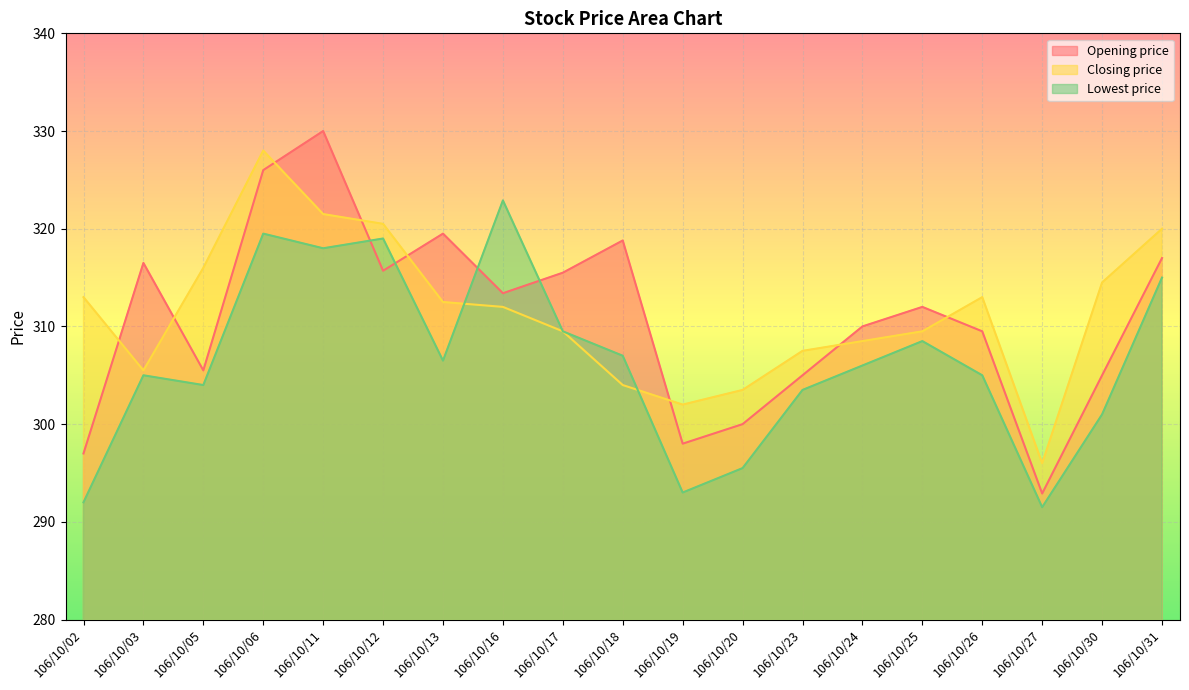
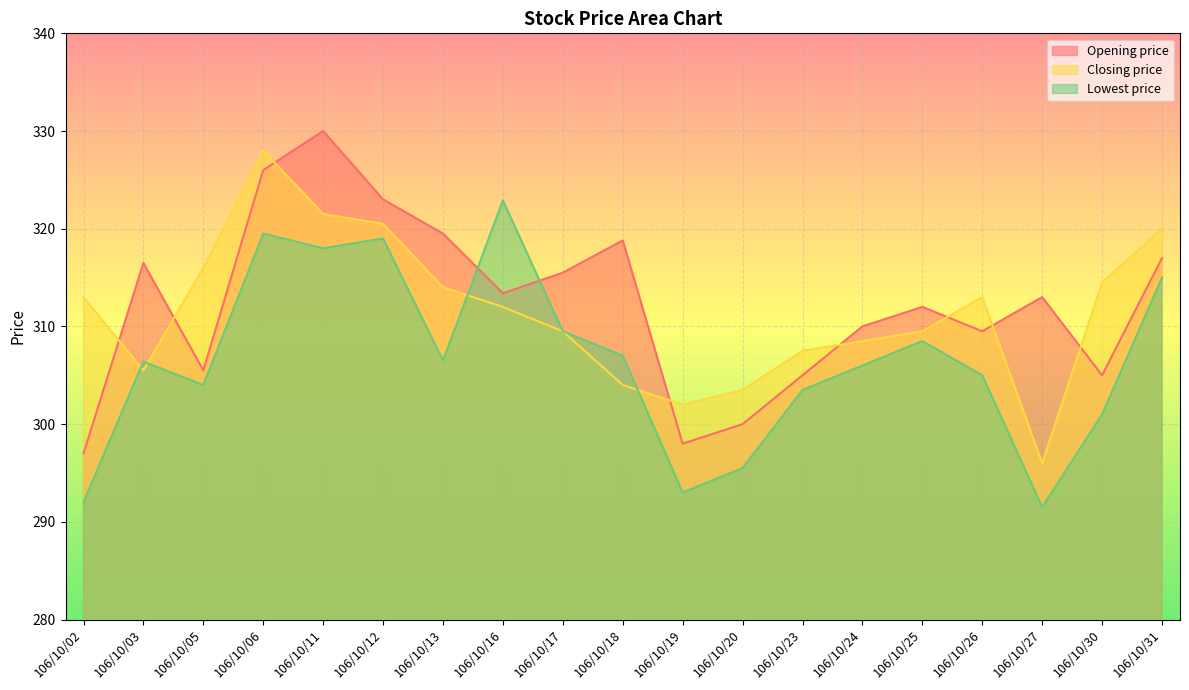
Lowest price, 106/10/03: 305 -> 306
Opening price, 106/10/12: 316 -> 323
Closing price, 106/10/13: 313 -> 314
Opening price, 106/10/27: 293 -> 313
